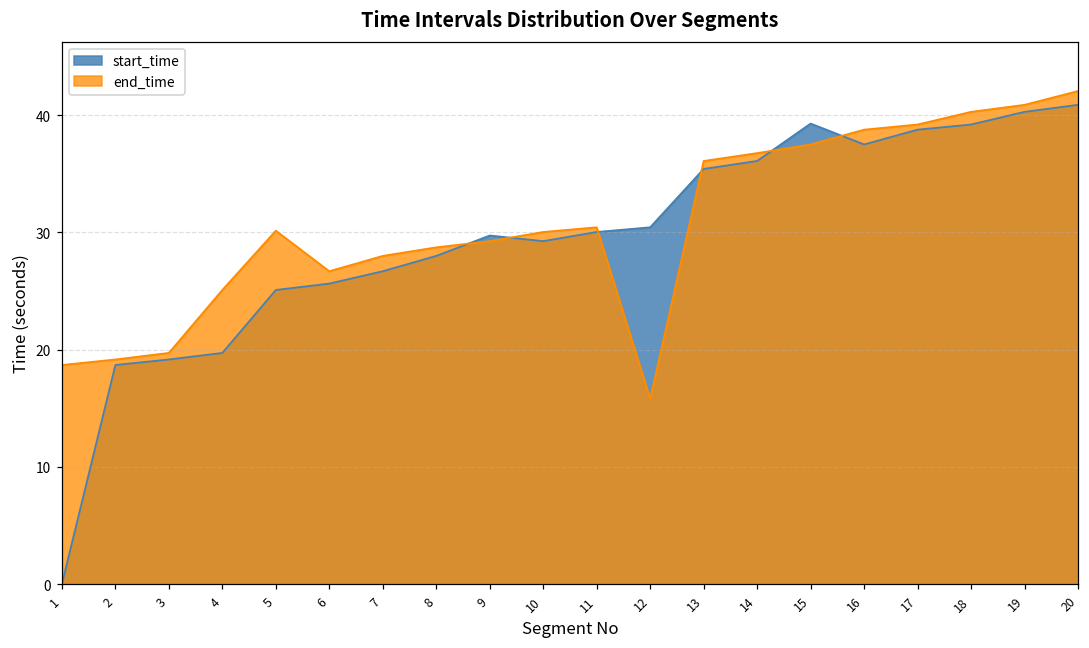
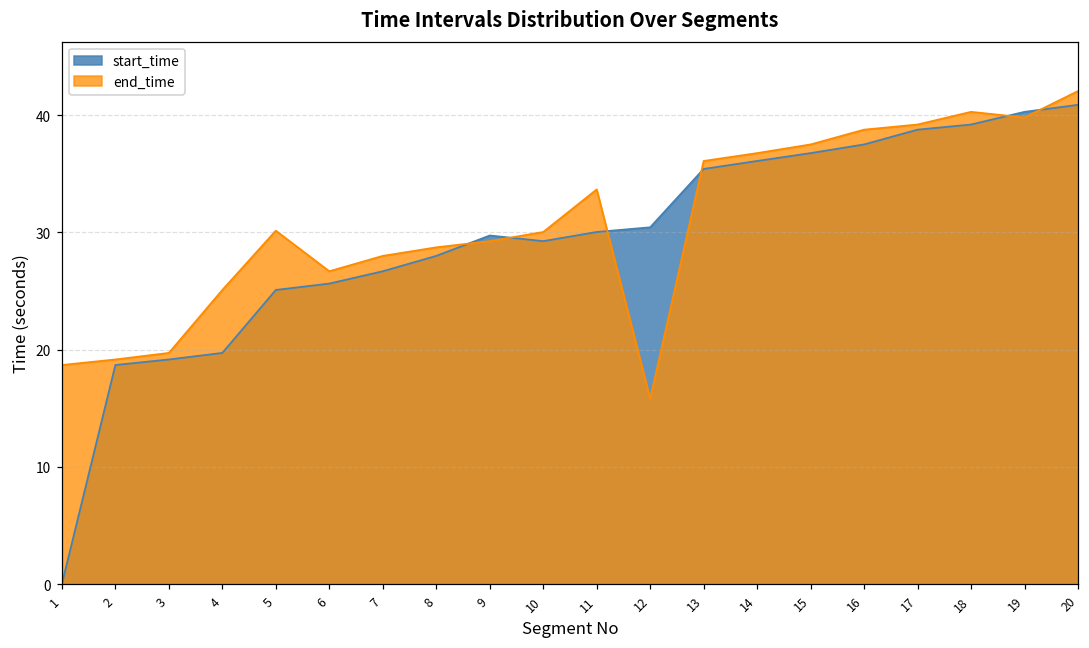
end_time, 11: 30.4 -> 33.7
start_time, 15: 39.3 -> 36.8
end_time, 19: 40.9 -> 39.8
